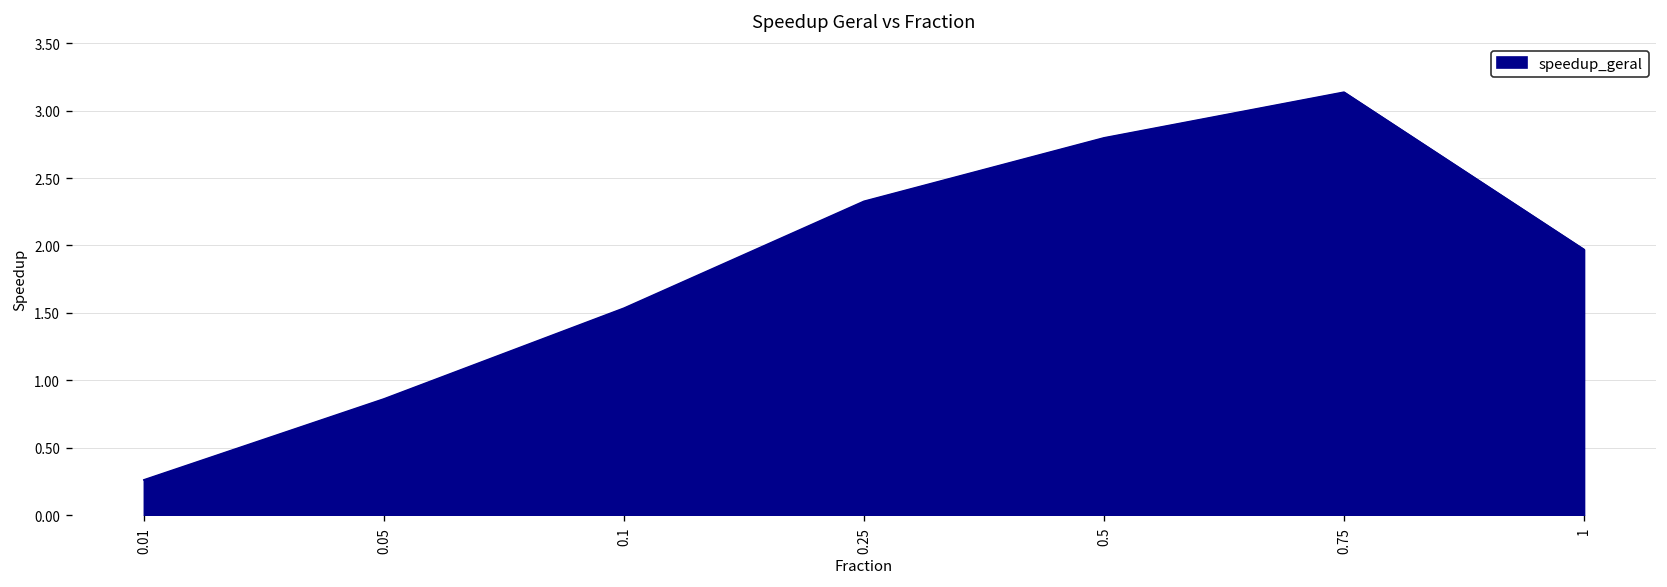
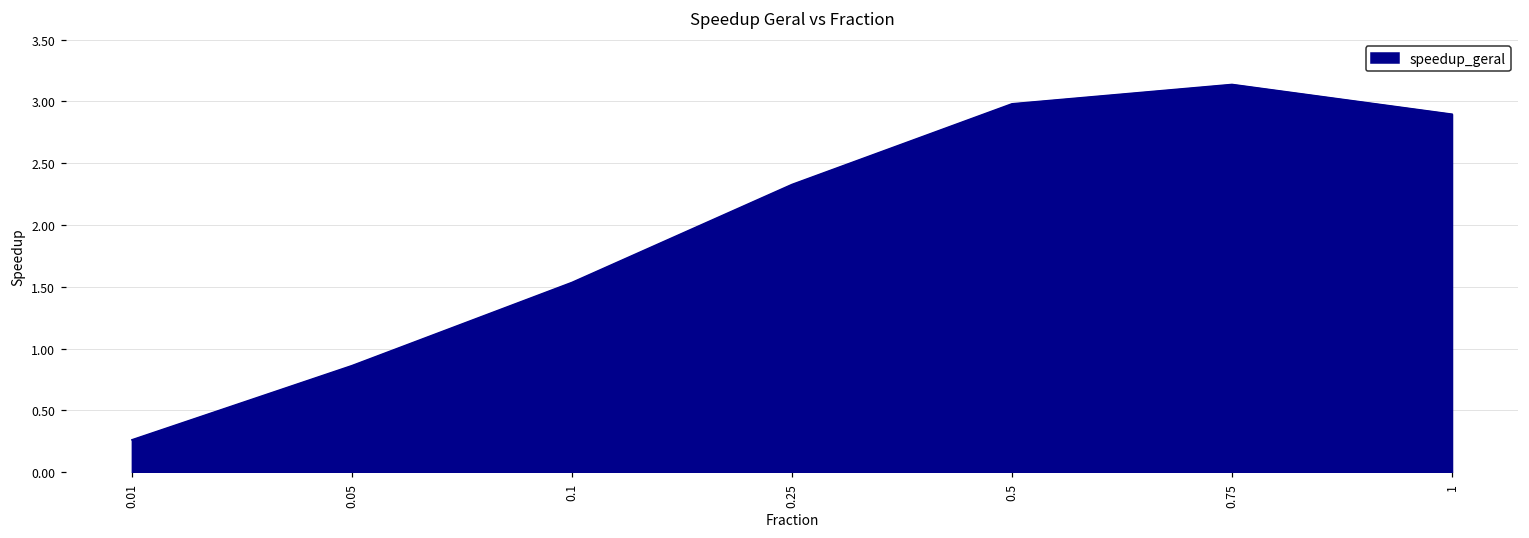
0.5: 2.80 -> 2.98
1: 1.97 -> 2.90
